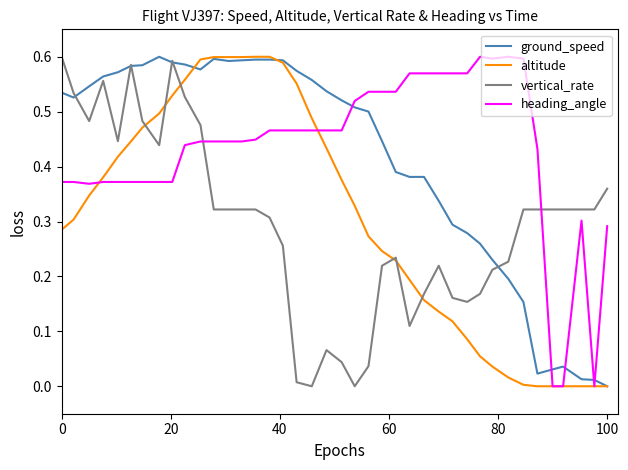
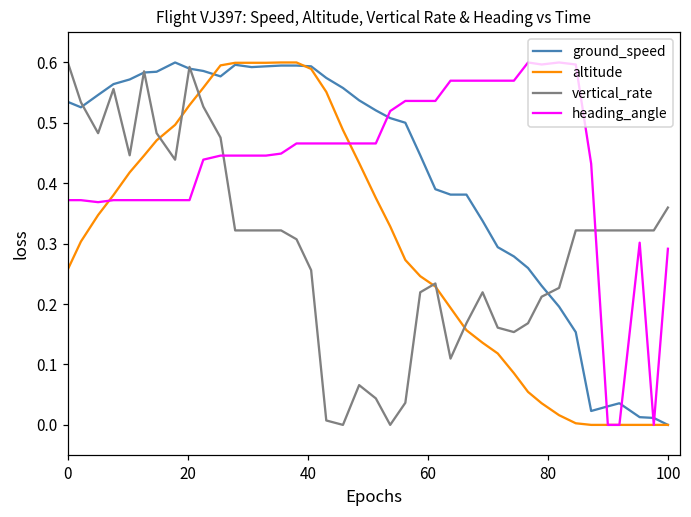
altitude, 0: 0.29 -> 0.26
